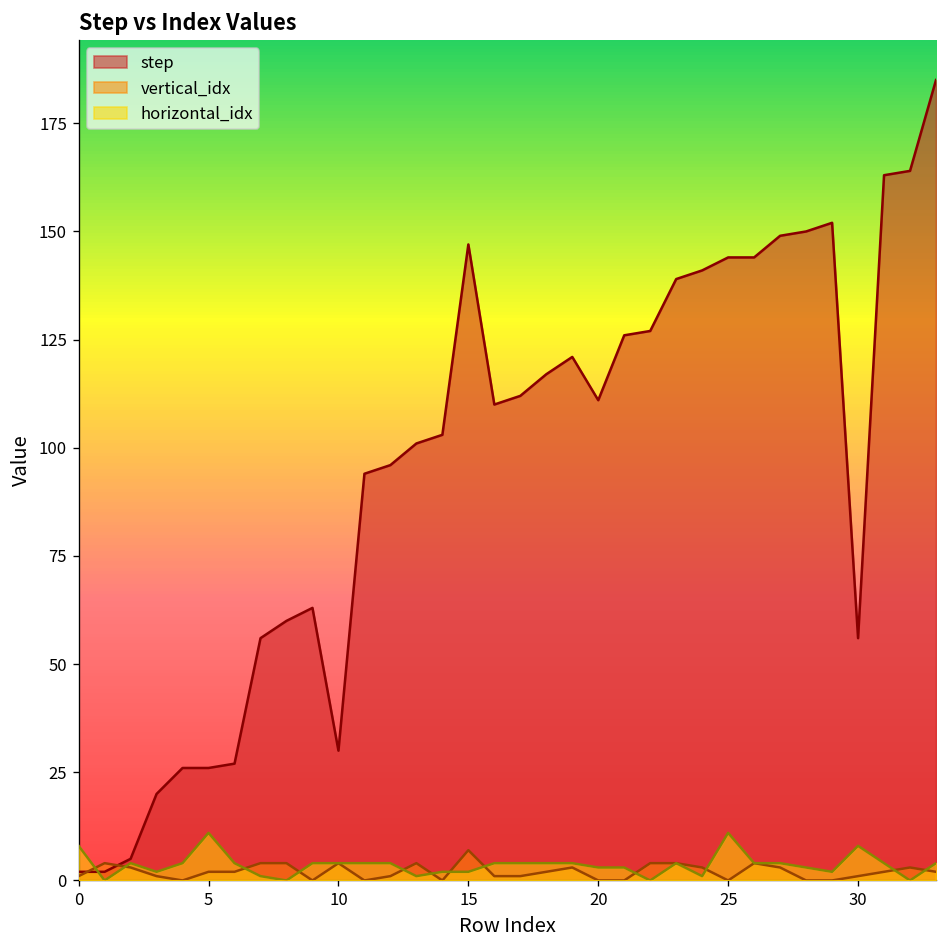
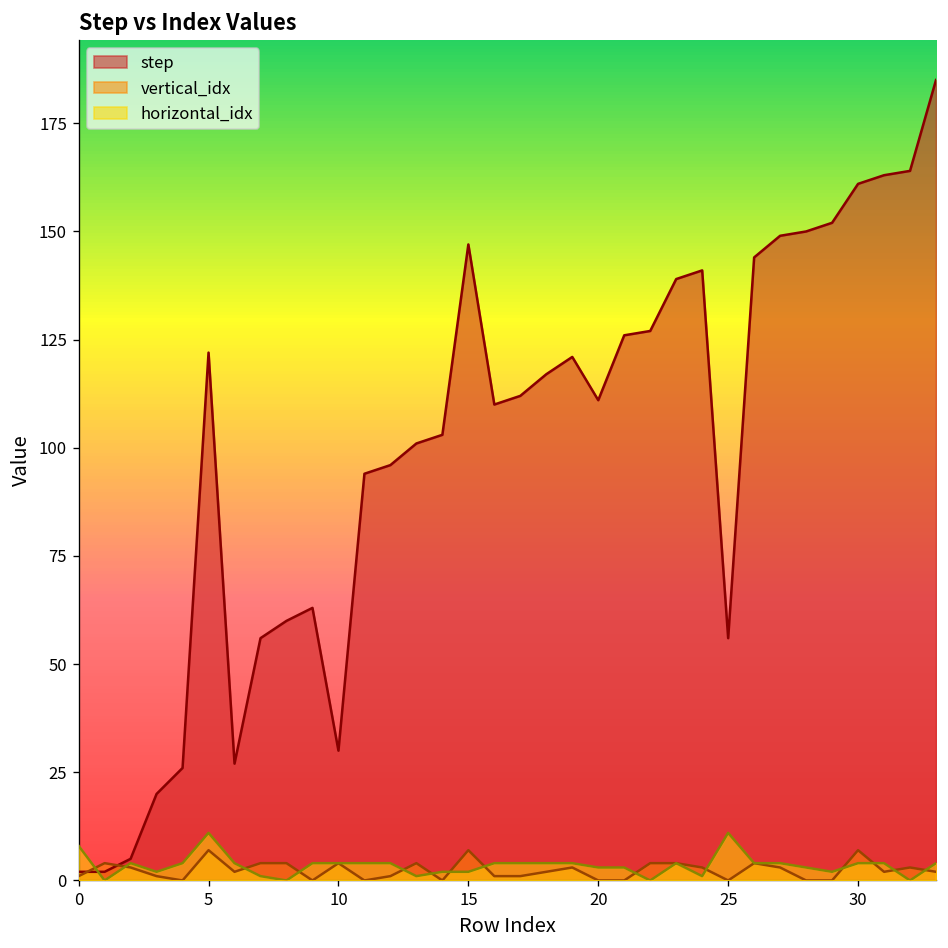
step, 5: 26 -> 122
vertical_idx, 5: 2 -> 7
step, 25: 144 -> 56
step, 30: 56 -> 161
vertical_idx, 30: 1 -> 7
horizontal_idx, 30: 8 -> 4
